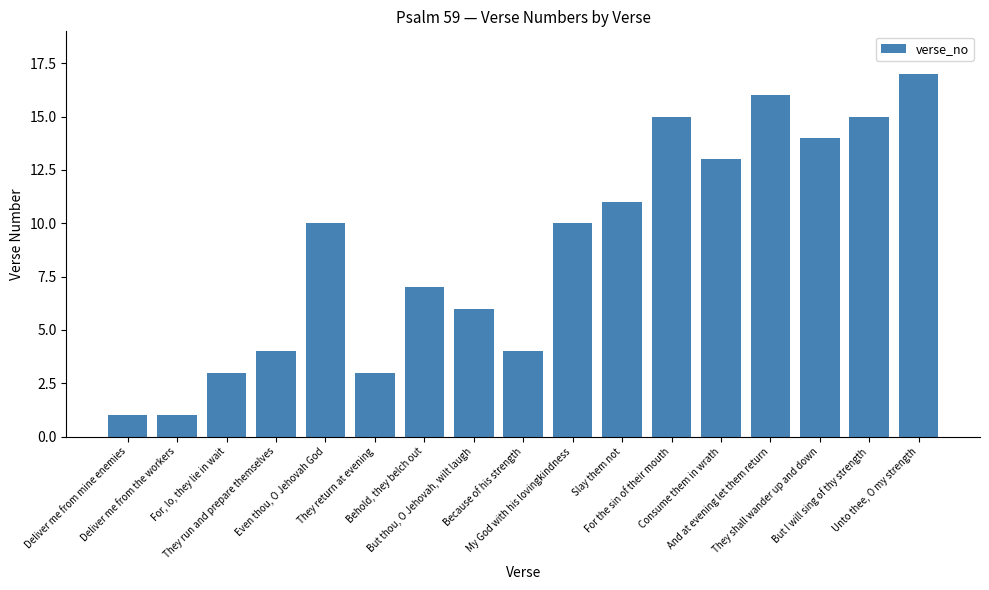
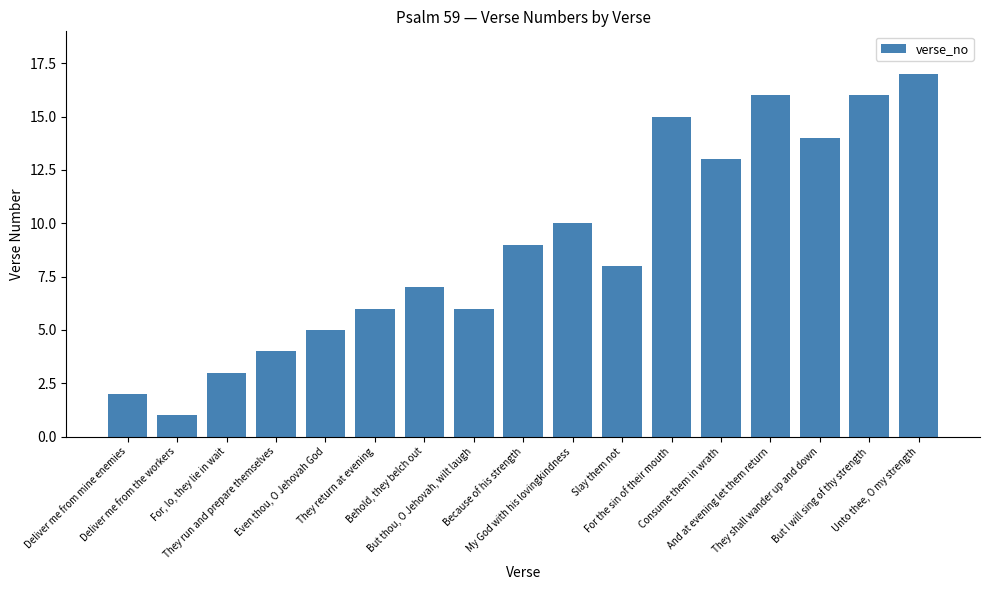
Deliver me from mine enemies: 1 -> 2
Even thou, O Jehovah God: 10 -> 5
They return at evening: 3 -> 6
Because of his strength: 4 -> 9
Slay them not: 11 -> 8
But I will sing of thy strength: 15 -> 16
